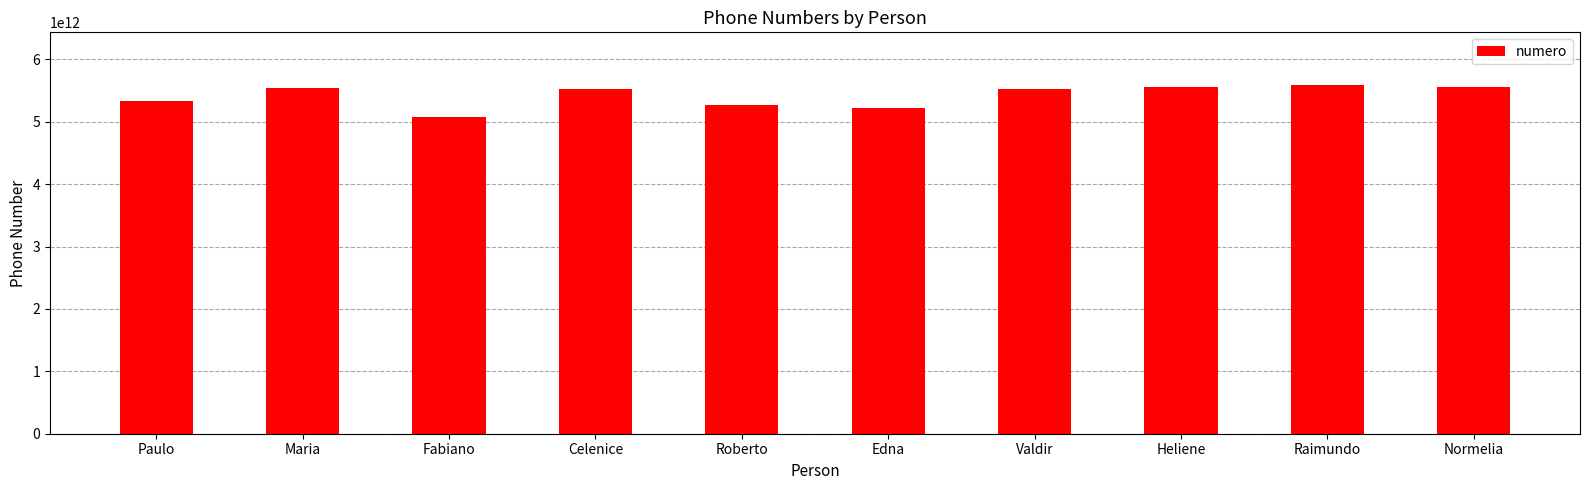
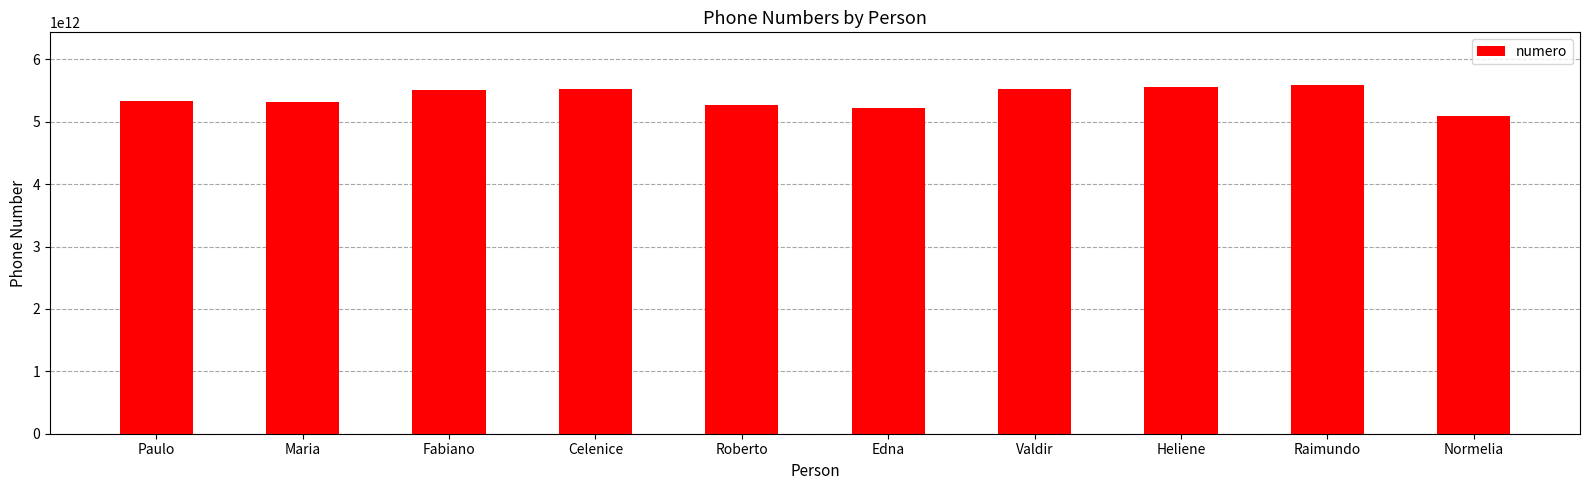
Maria: 5500000000000 -> 5300000000000
Fabiano: 5100000000000 -> 5500000000000
Normelia: 5600000000000 -> 5100000000000
